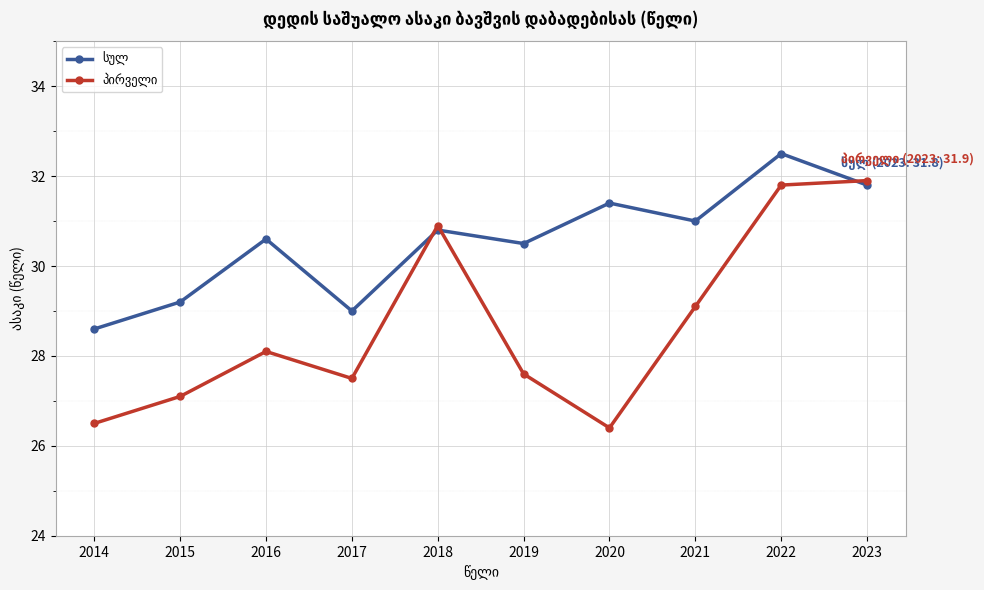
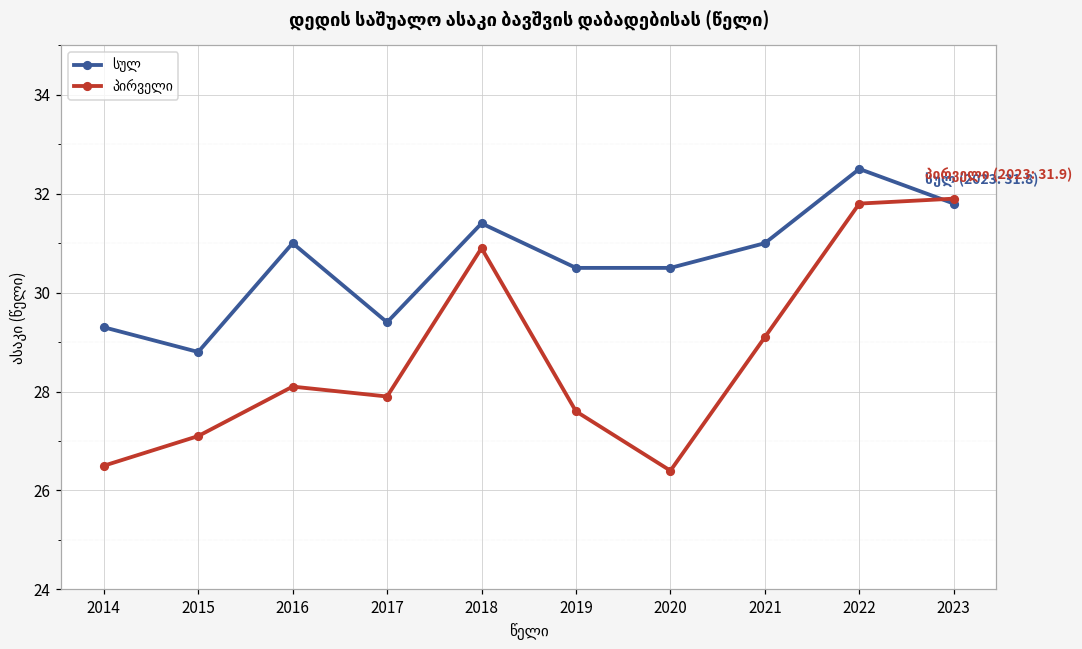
სულ, 2014: 28.6 -> 29.3
სულ, 2015: 29.2 -> 28.8
სულ, 2016: 30.6 -> 31.0
სულ, 2017: 29.0 -> 29.4
პირველი, 2017: 27.5 -> 27.9
სულ, 2018: 30.8 -> 31.4
სულ, 2020: 31.4 -> 30.5
